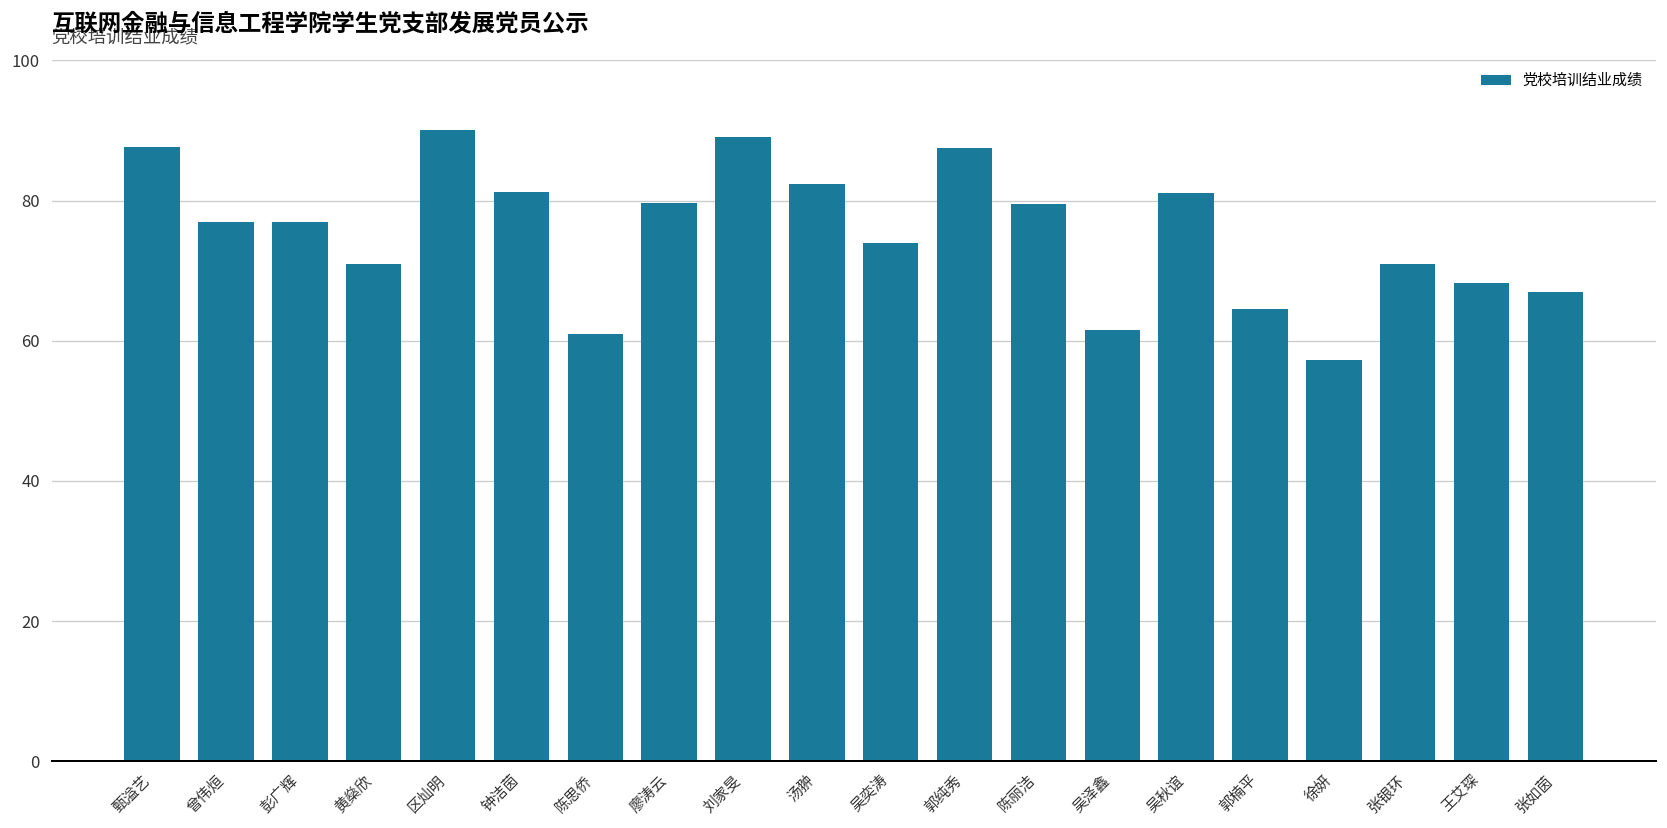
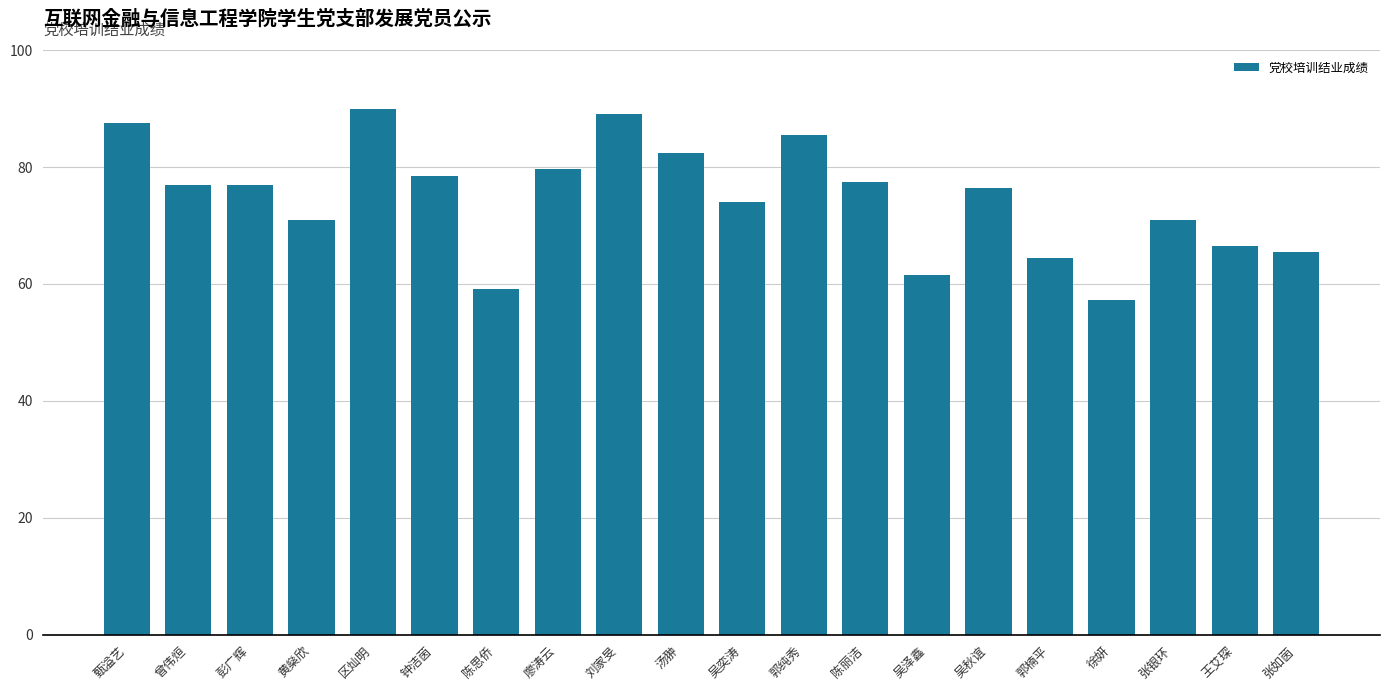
钟洁茵: 81 -> 79
陈思侨: 61 -> 59
郭纯秀: 88 -> 86
陈丽洁: 80 -> 77
吴秋谊: 81 -> 76
王艾琛: 68 -> 67
张如茵: 67 -> 66
